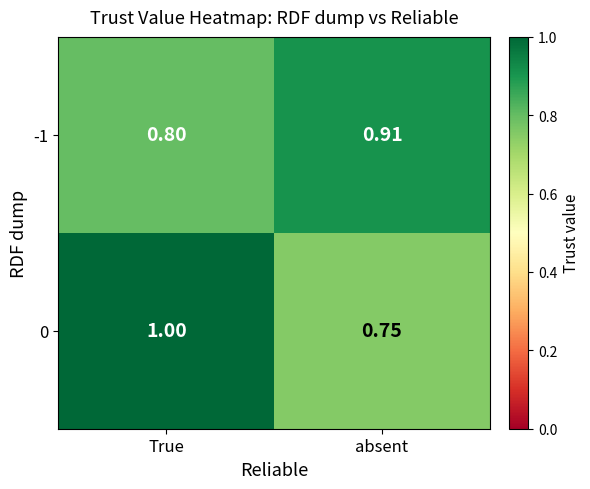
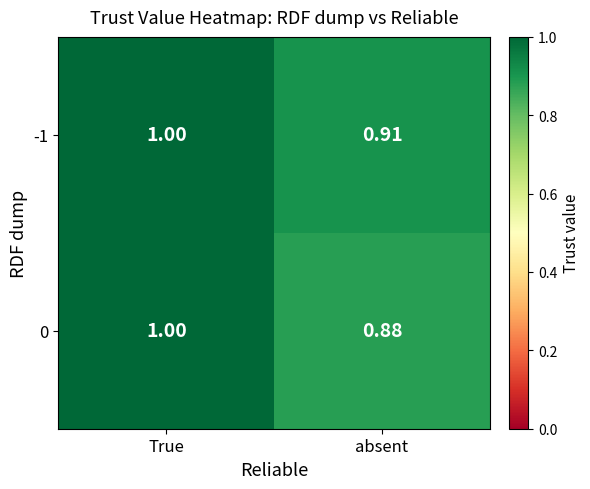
-1, True: 0.80 -> 1.00
0, absent: 0.75 -> 0.88
